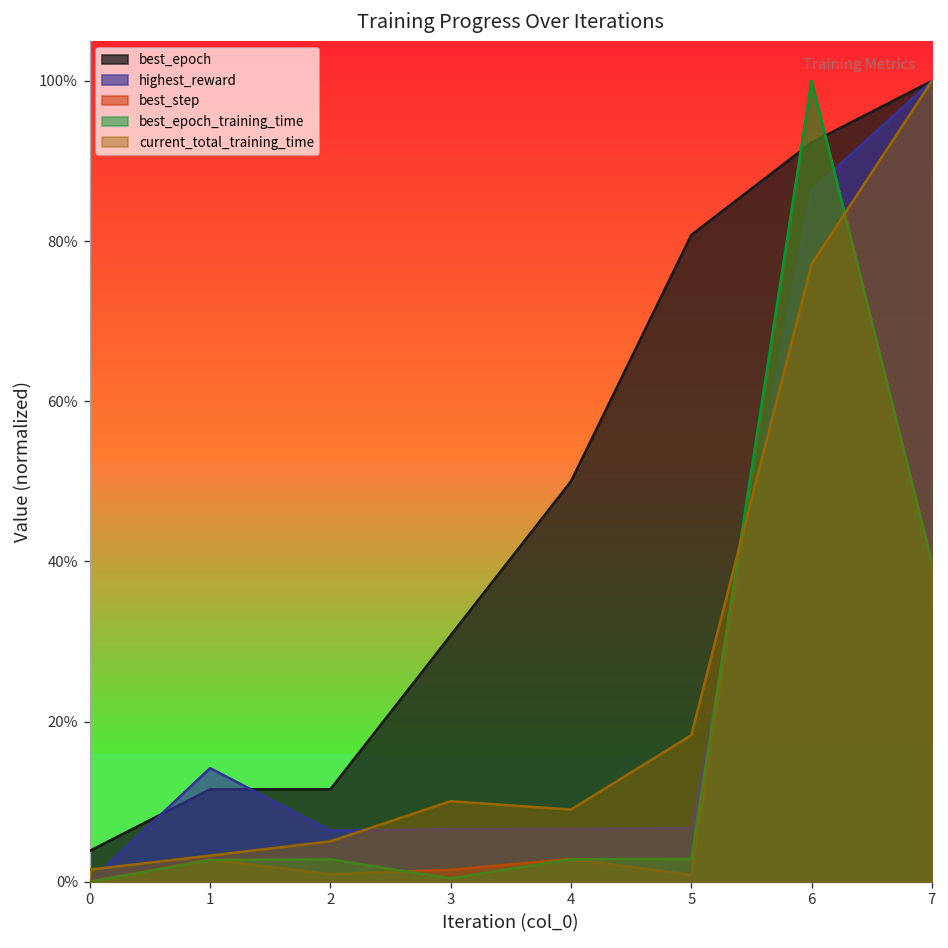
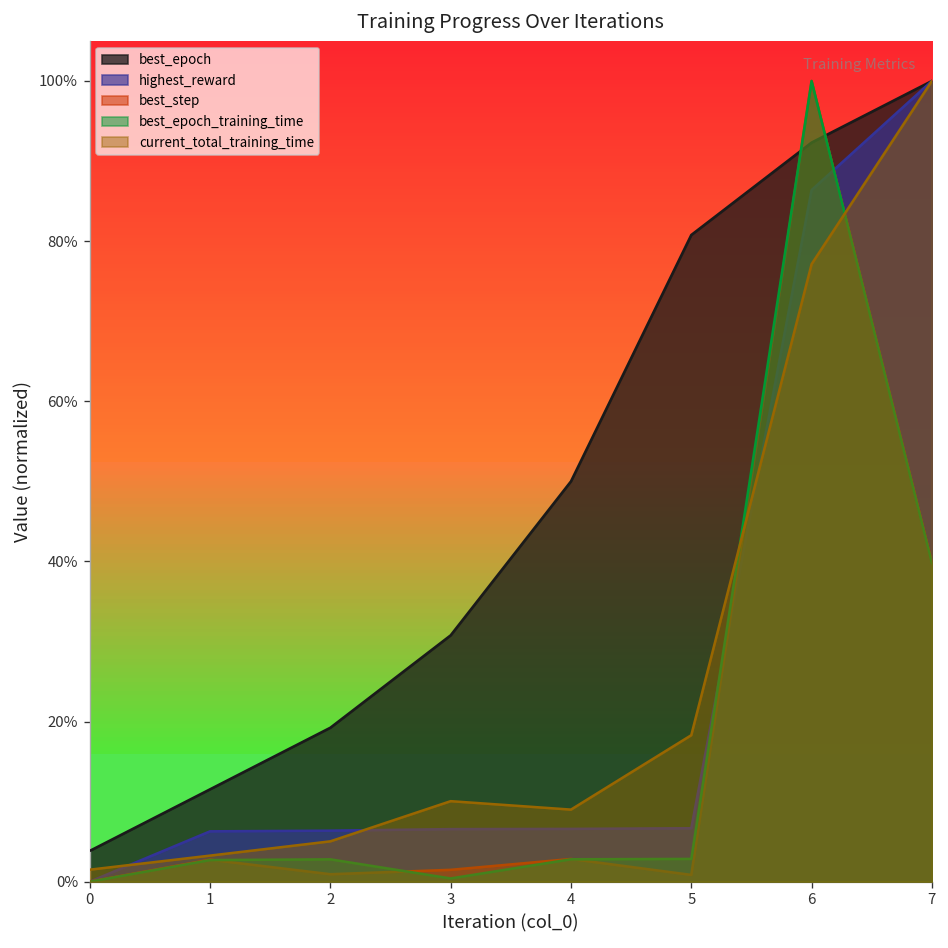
highest_reward, 1: 14% -> 6%
best_epoch, 2: 12% -> 19%
